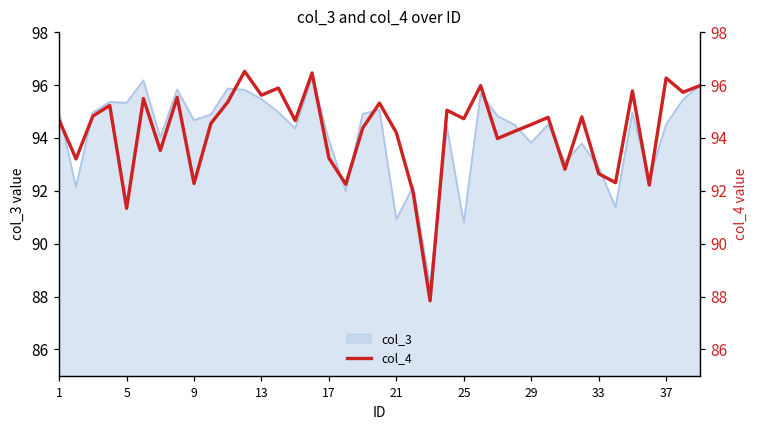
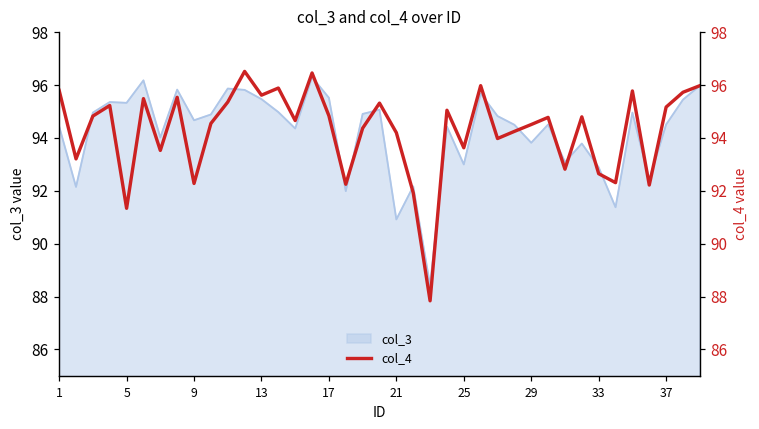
col_3, 1: 95.0 -> 94.4
col_3, 17: 93.9 -> 95.5
col_3, 25: 90.8 -> 93.0
col_4, 1: 94.7 -> 95.8
col_4, 17: 93.2 -> 94.8
col_4, 25: 94.7 -> 93.6
col_4, 37: 96.3 -> 95.2
